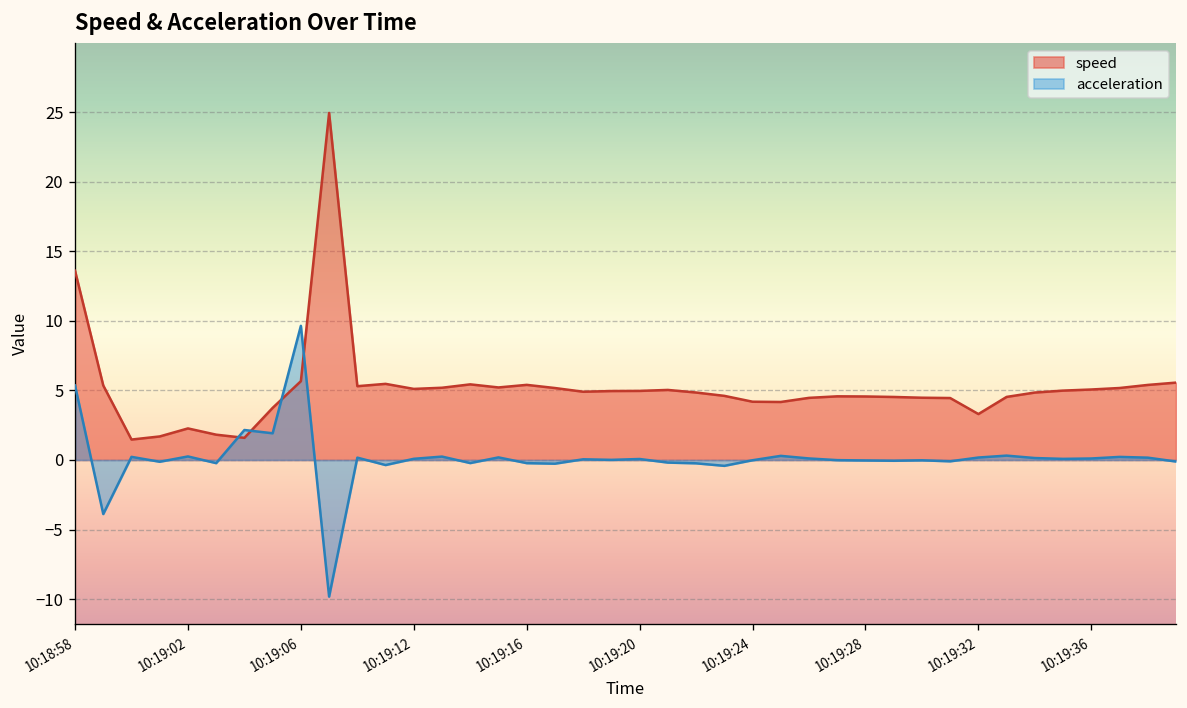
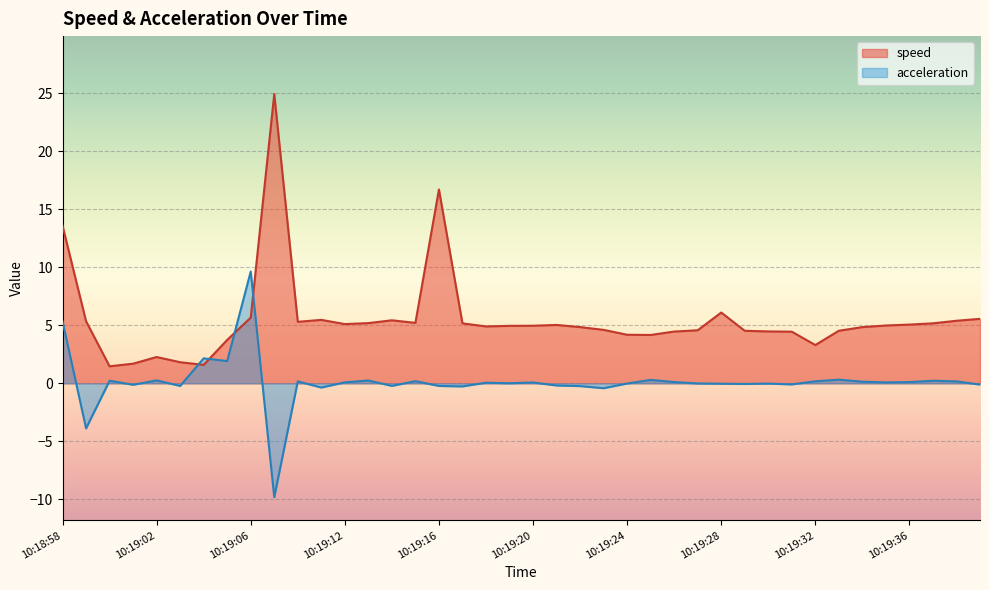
speed, 10:19:16: 5.4 -> 16.7
speed, 10:19:28: 4.6 -> 6.1
